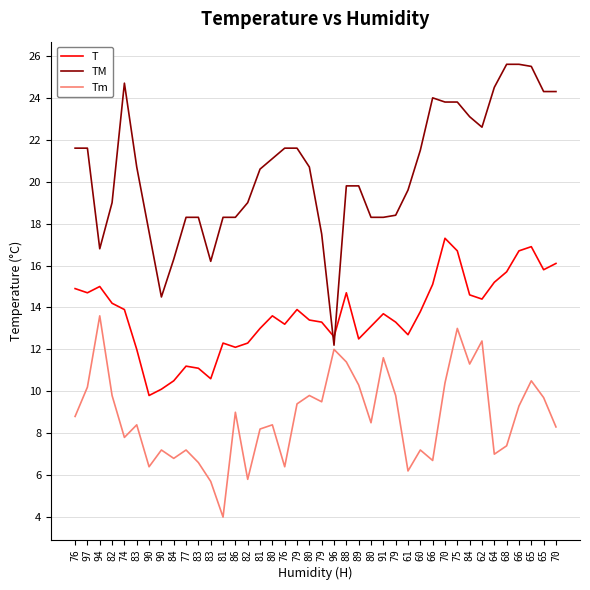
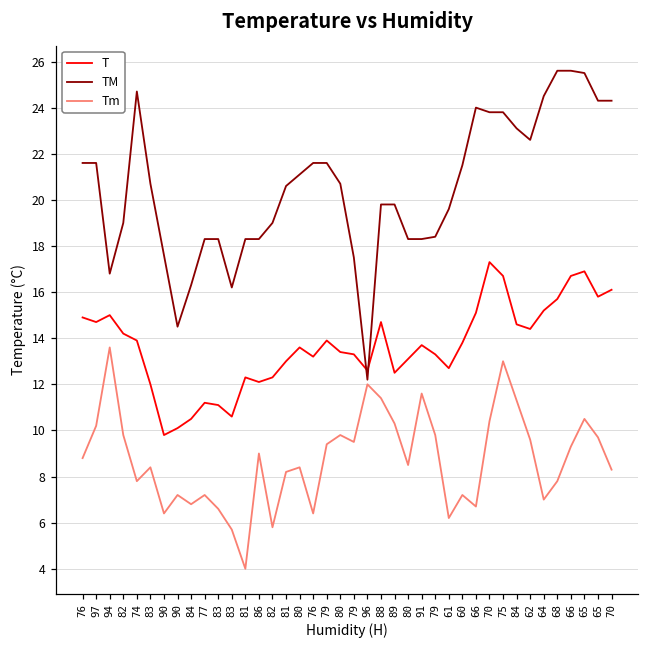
Tm, 62: 12.4 -> 9.6
Tm, 68: 7.4 -> 7.8
